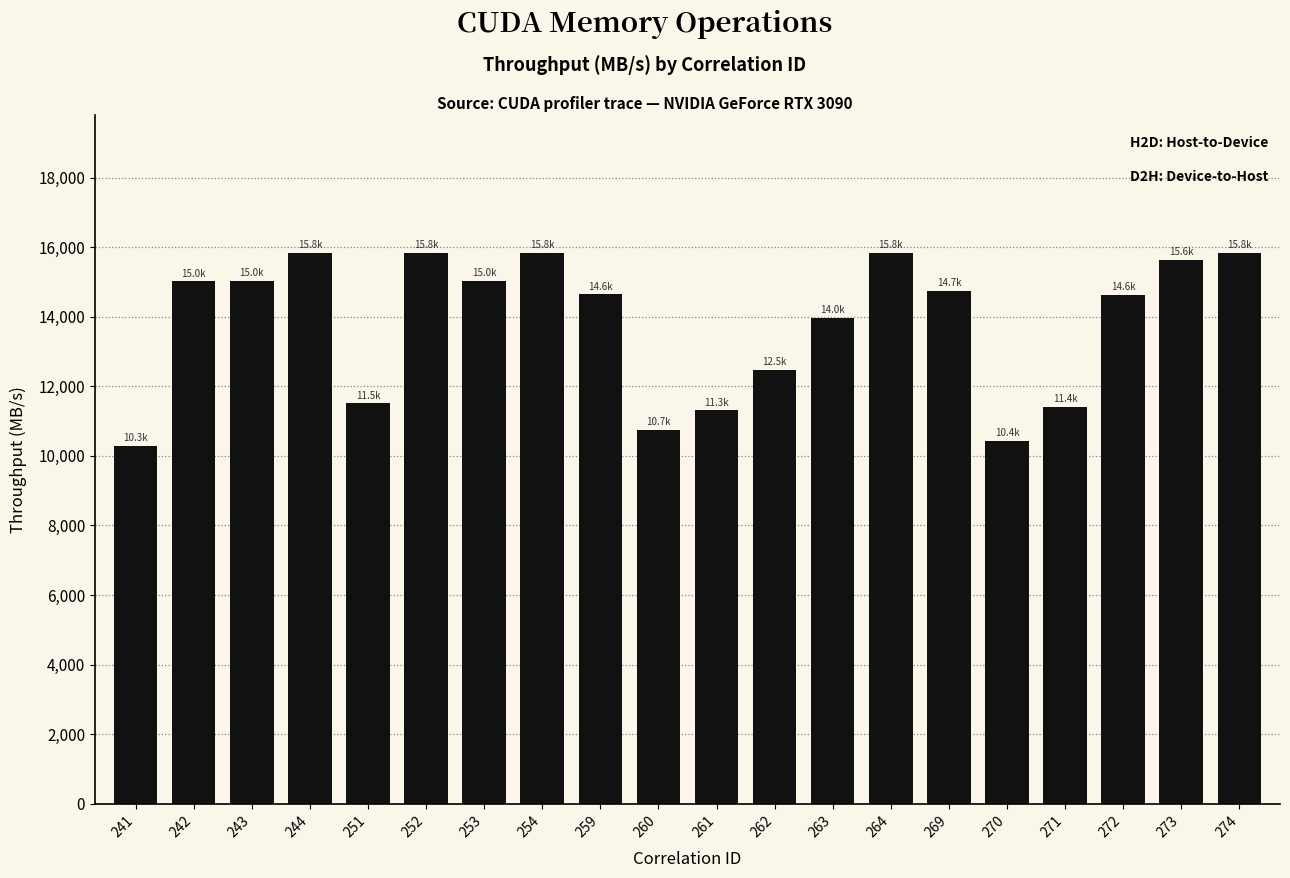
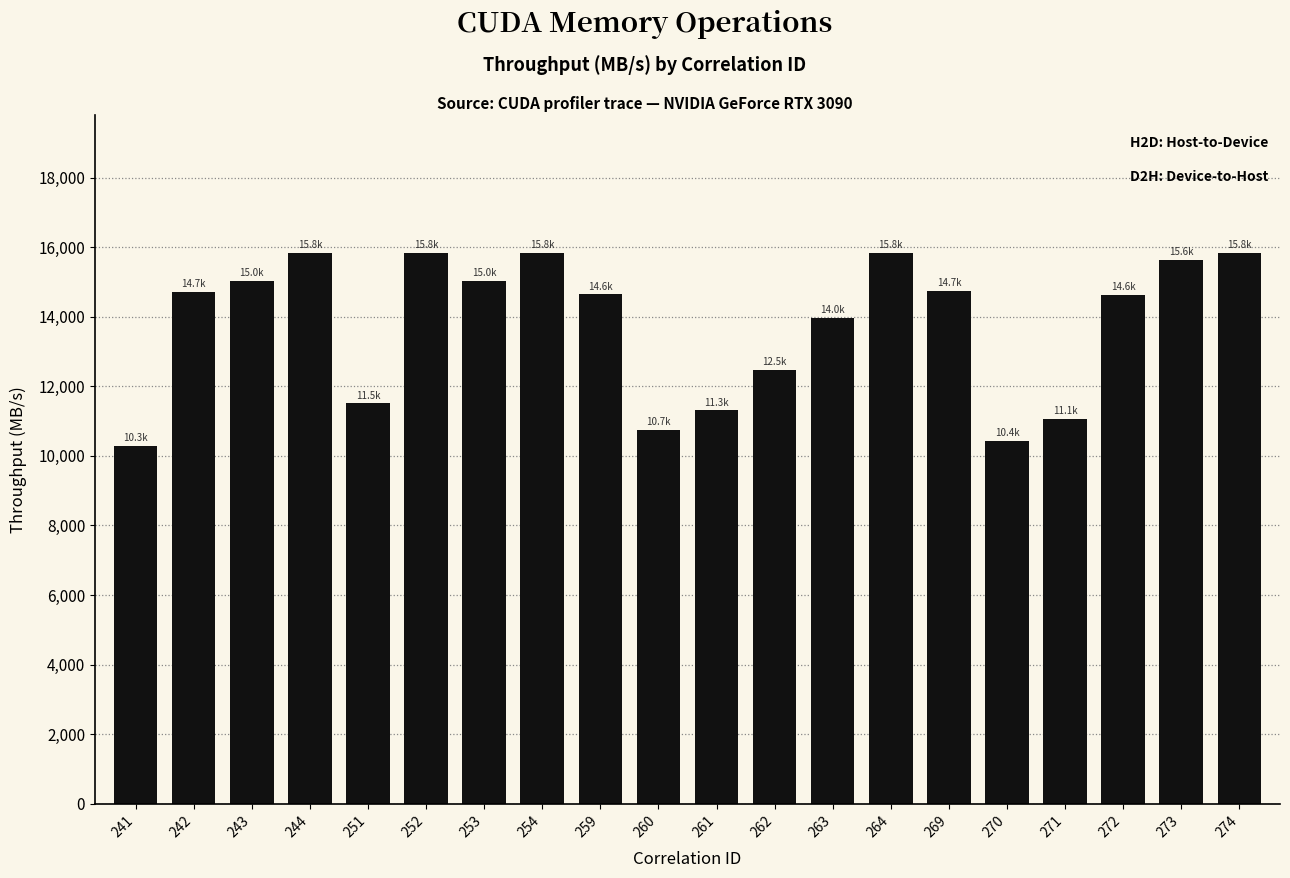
242: 15.0k -> 14.7k
271: 11.4k -> 11.1k
